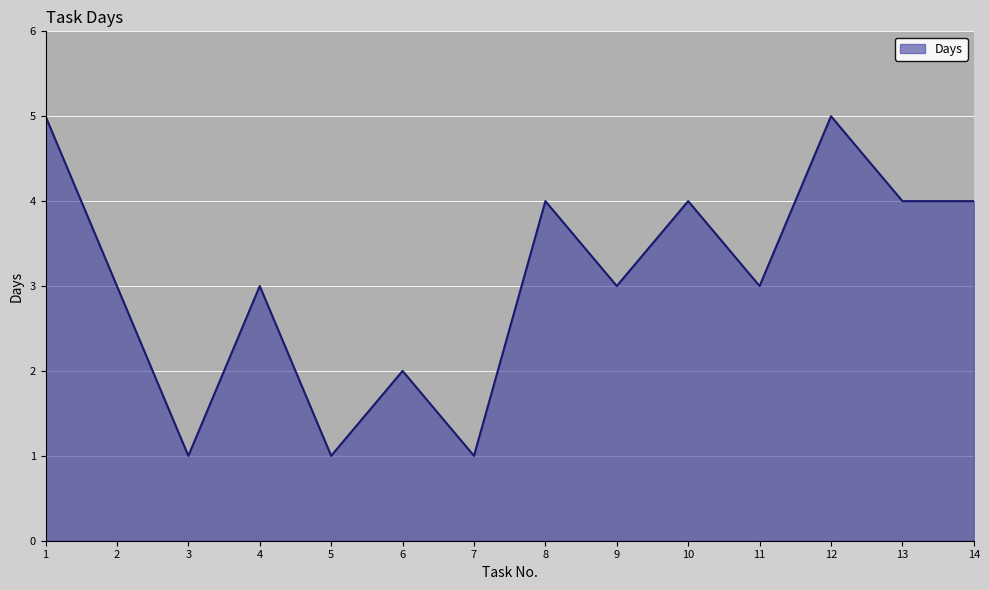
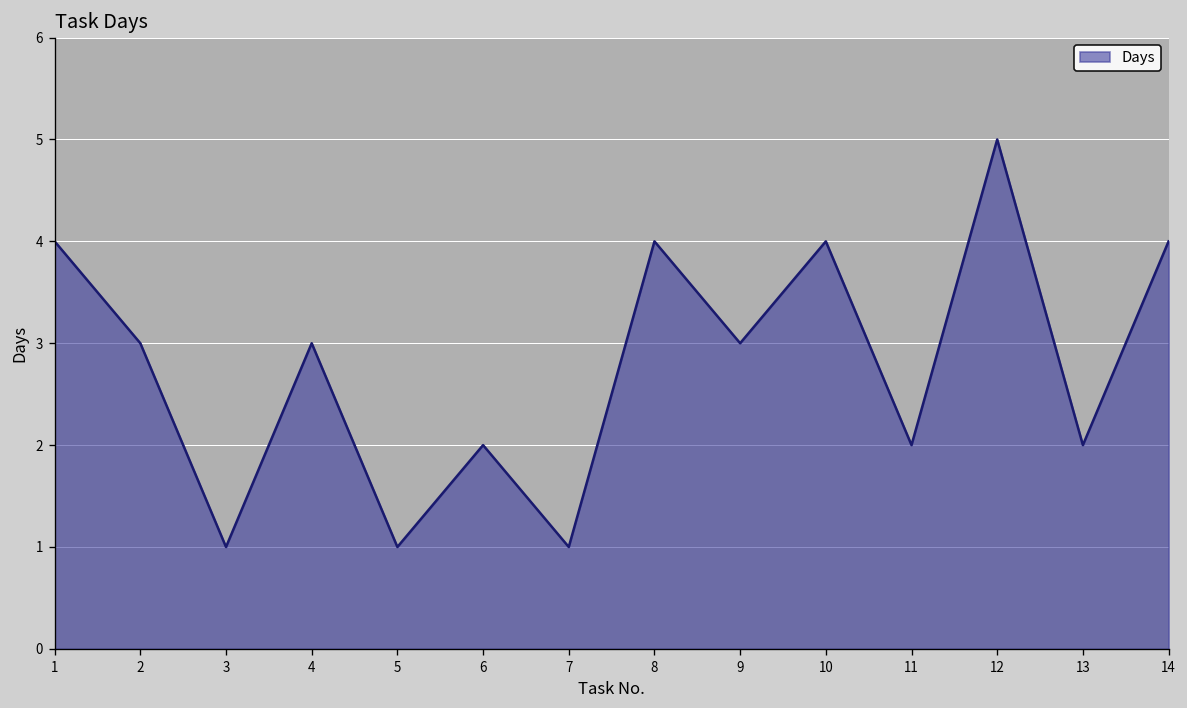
1: 5 -> 4
11: 3 -> 2
13: 4 -> 2
